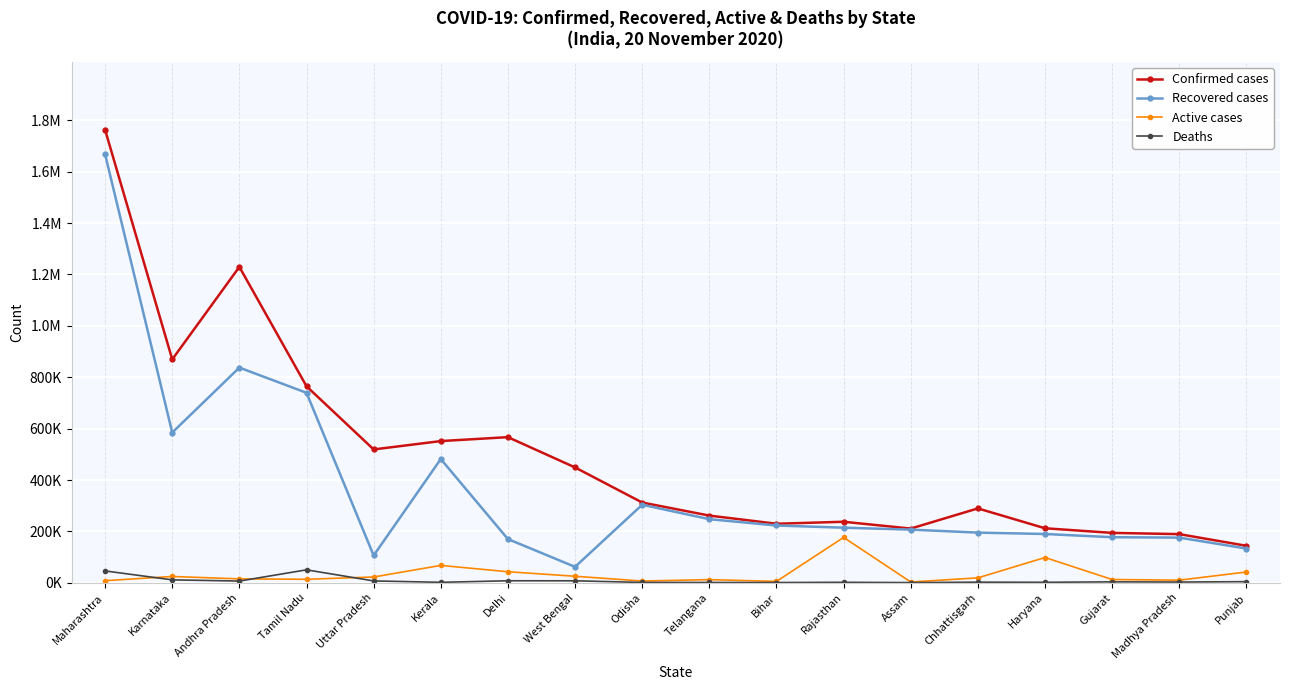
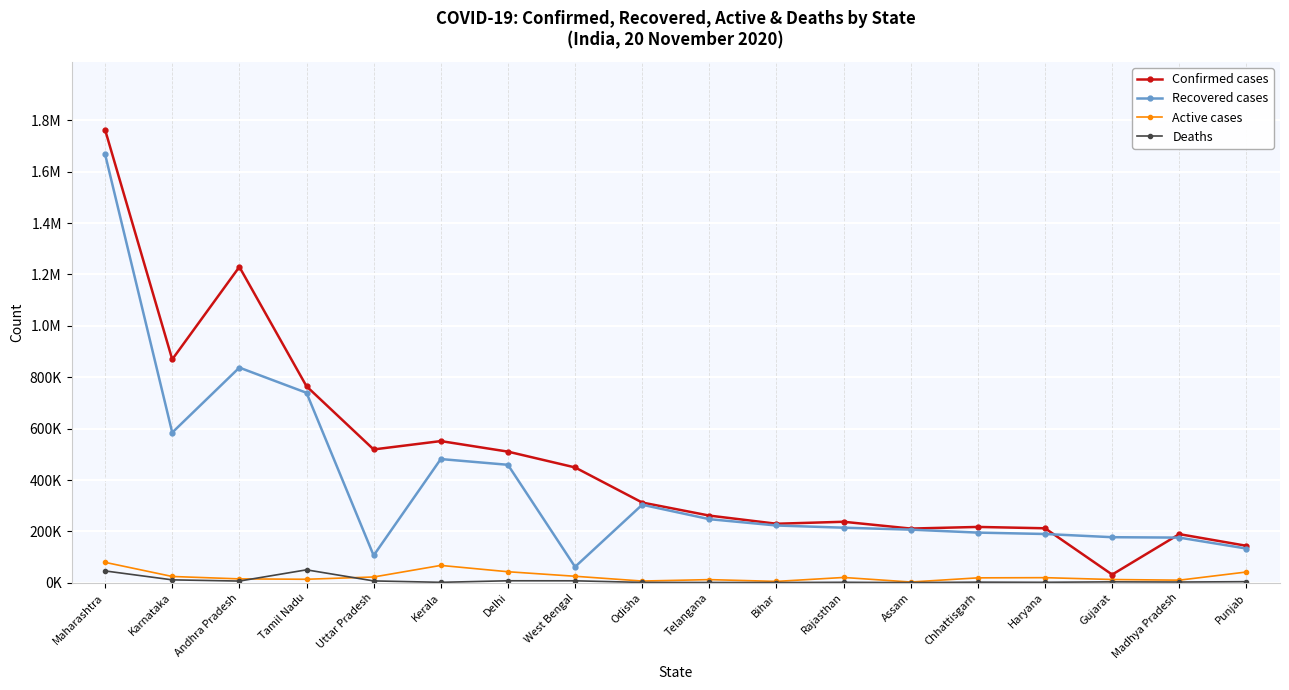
Active cases, Maharashtra: 10000 -> 80000
Confirmed cases, Delhi: 570000 -> 510000
Recovered cases, Delhi: 170000 -> 460000
Active cases, Rajasthan: 180000 -> 20000
Confirmed cases, Chhattisgarh: 290000 -> 220000
Active cases, Haryana: 100000 -> 20000
Confirmed cases, Gujarat: 190000 -> 30000
